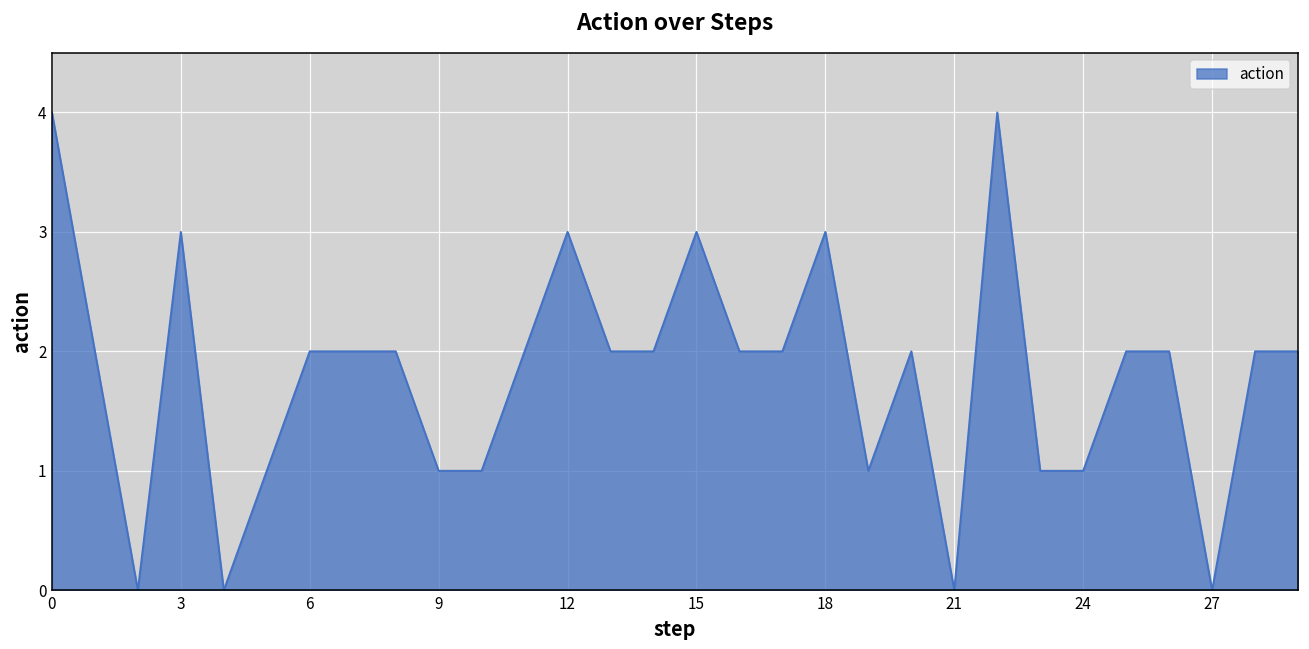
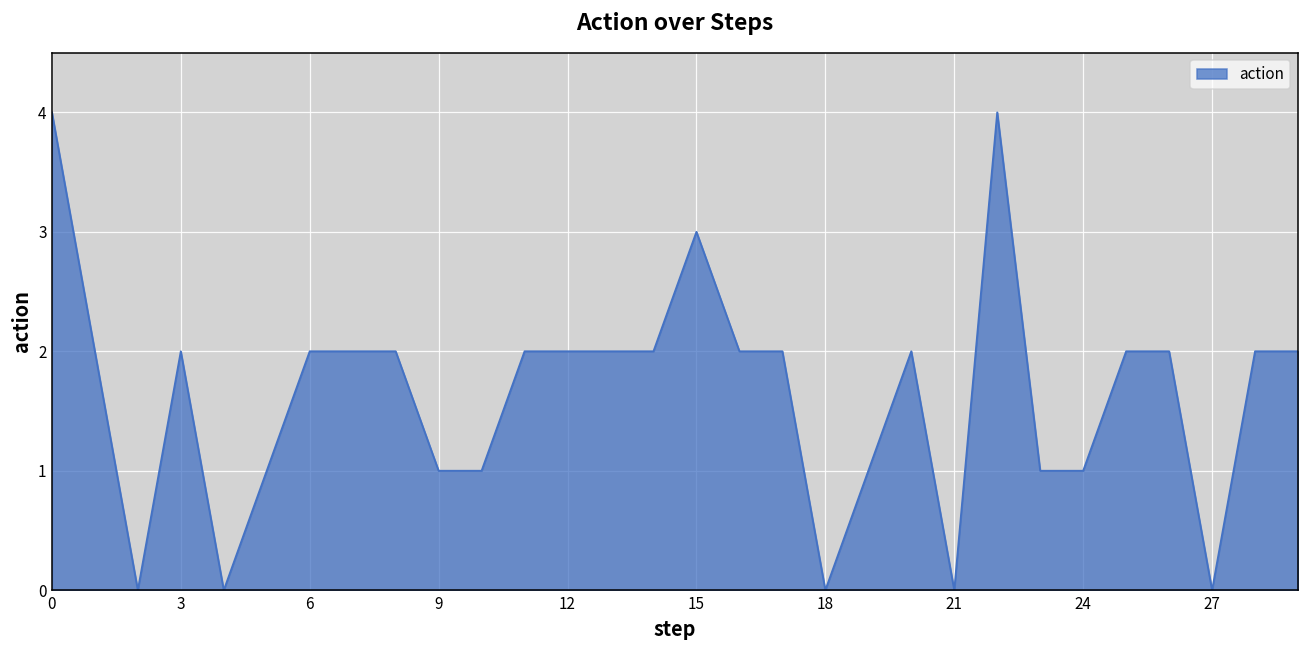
3: 3 -> 2
12: 3 -> 2
18: 3 -> 0
